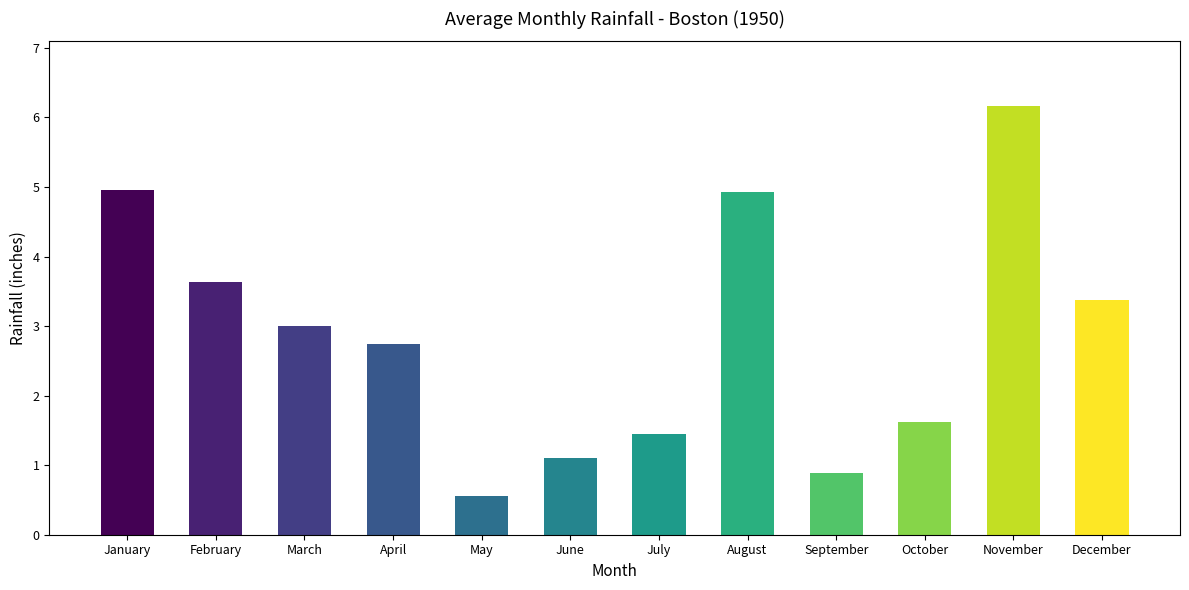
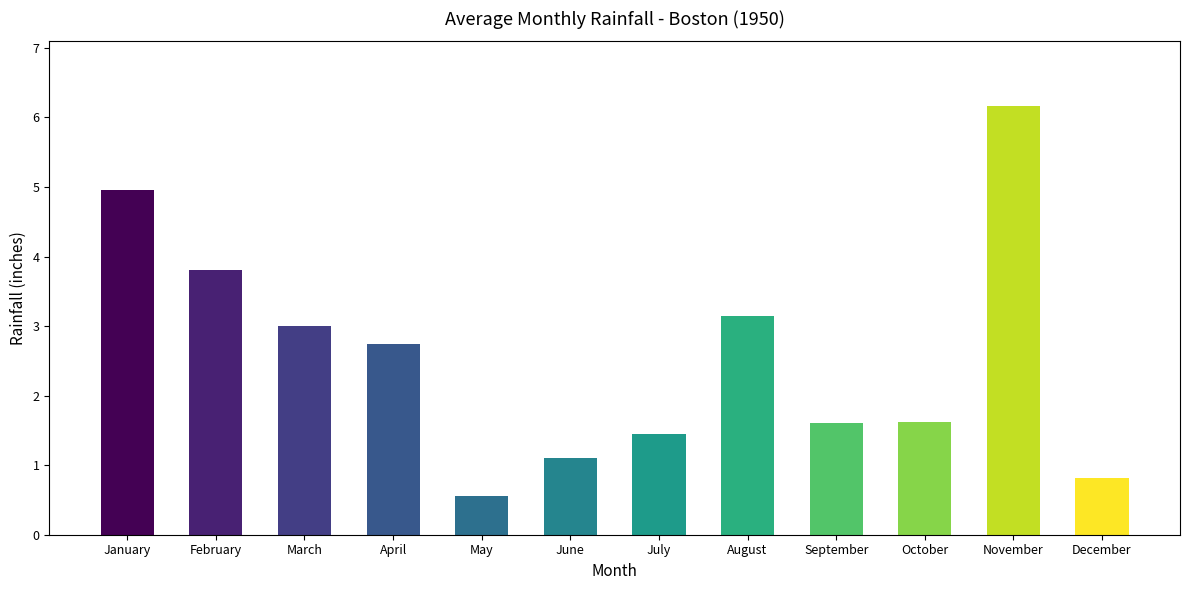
February: 3.6 -> 3.8
August: 4.9 -> 3.1
September: 0.9 -> 1.6
December: 3.4 -> 0.8
